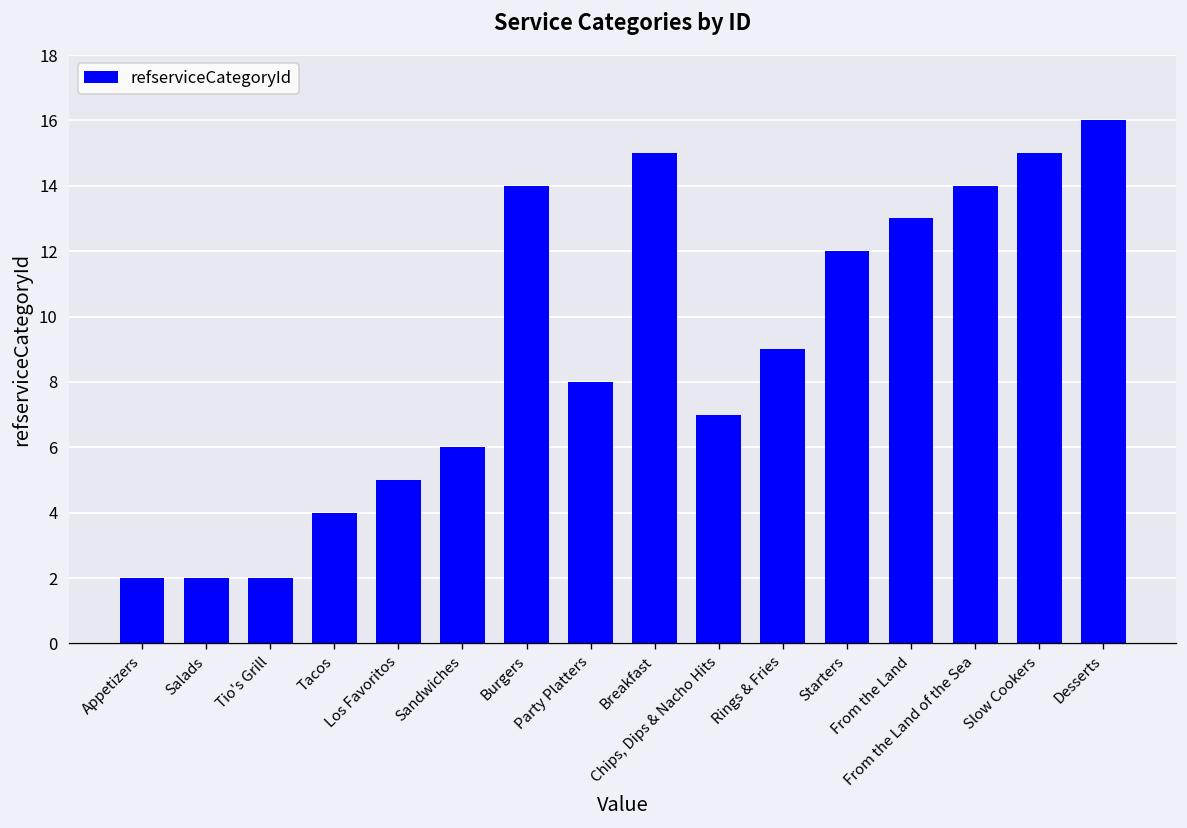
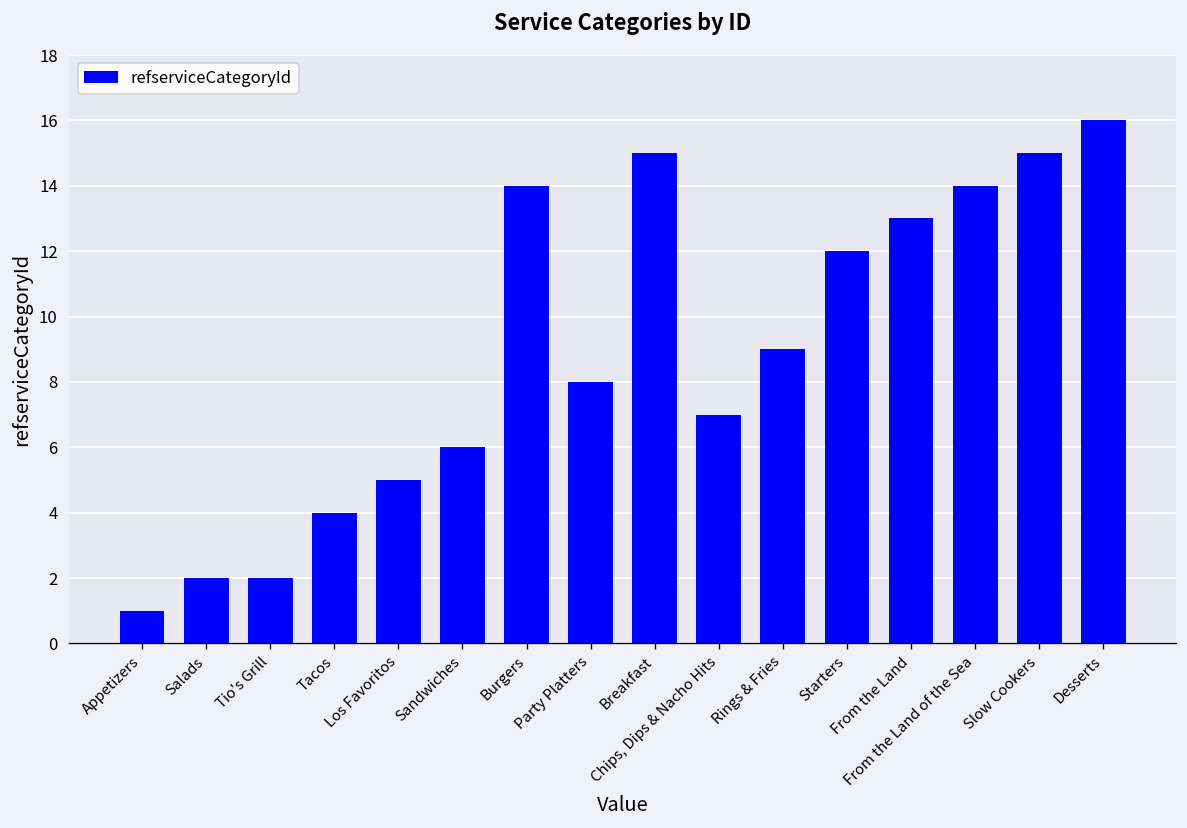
Appetizers: 2 -> 1
